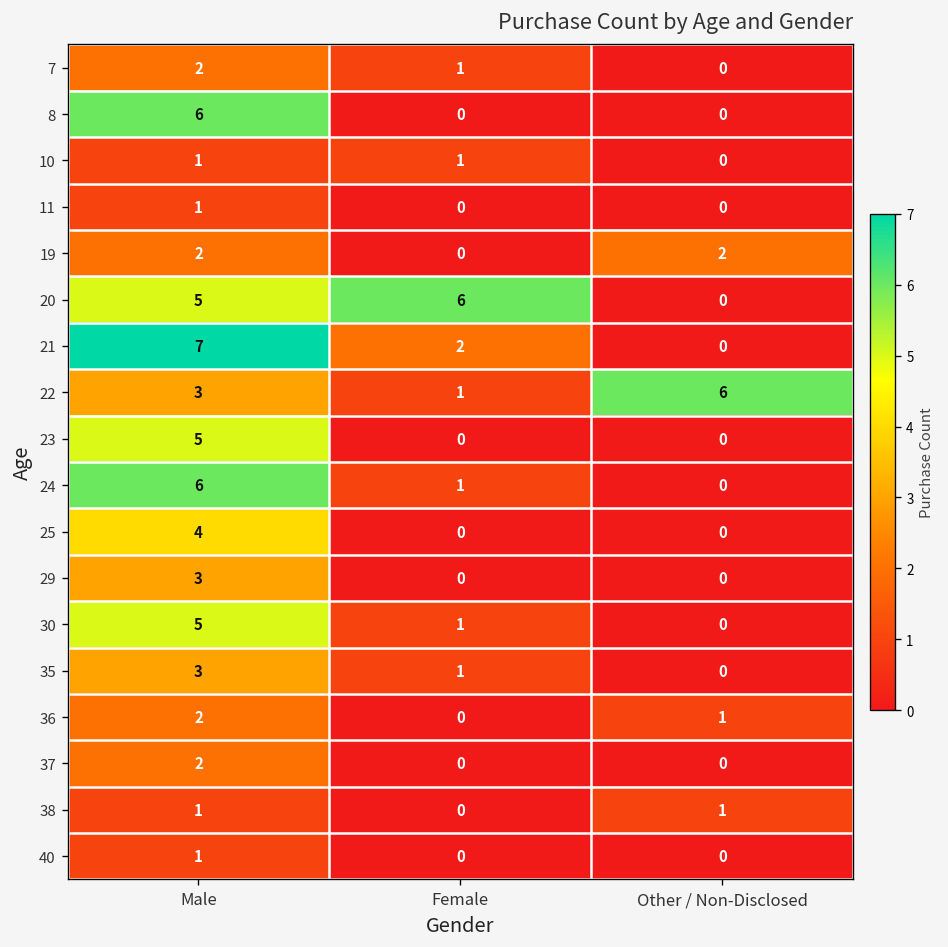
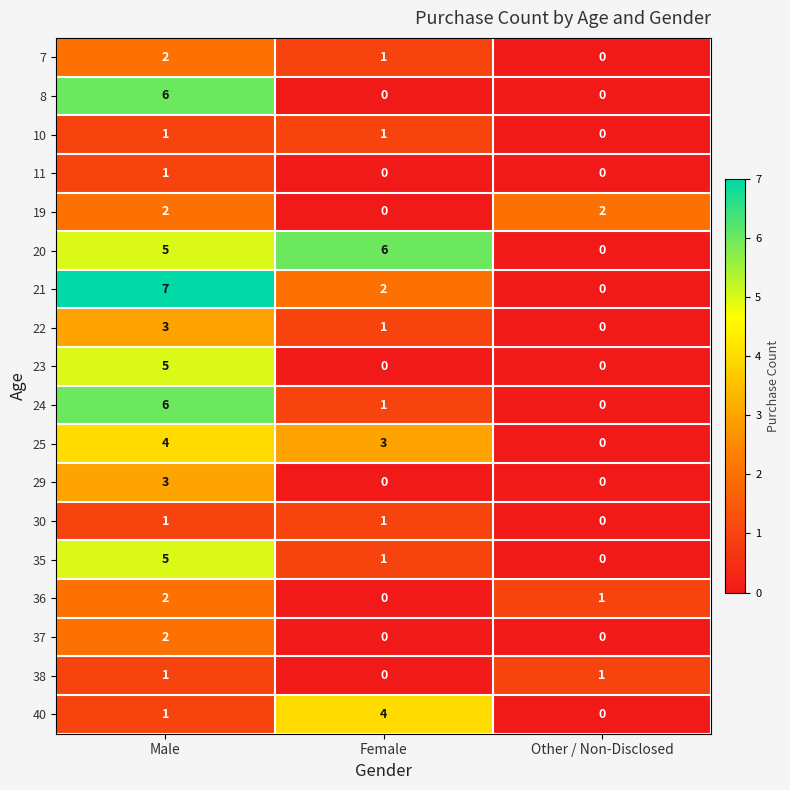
22, Other / Non-Disclosed: 6 -> 0
25, Female: 0 -> 3
30, Male: 5 -> 1
35, Male: 3 -> 5
40, Female: 0 -> 4
